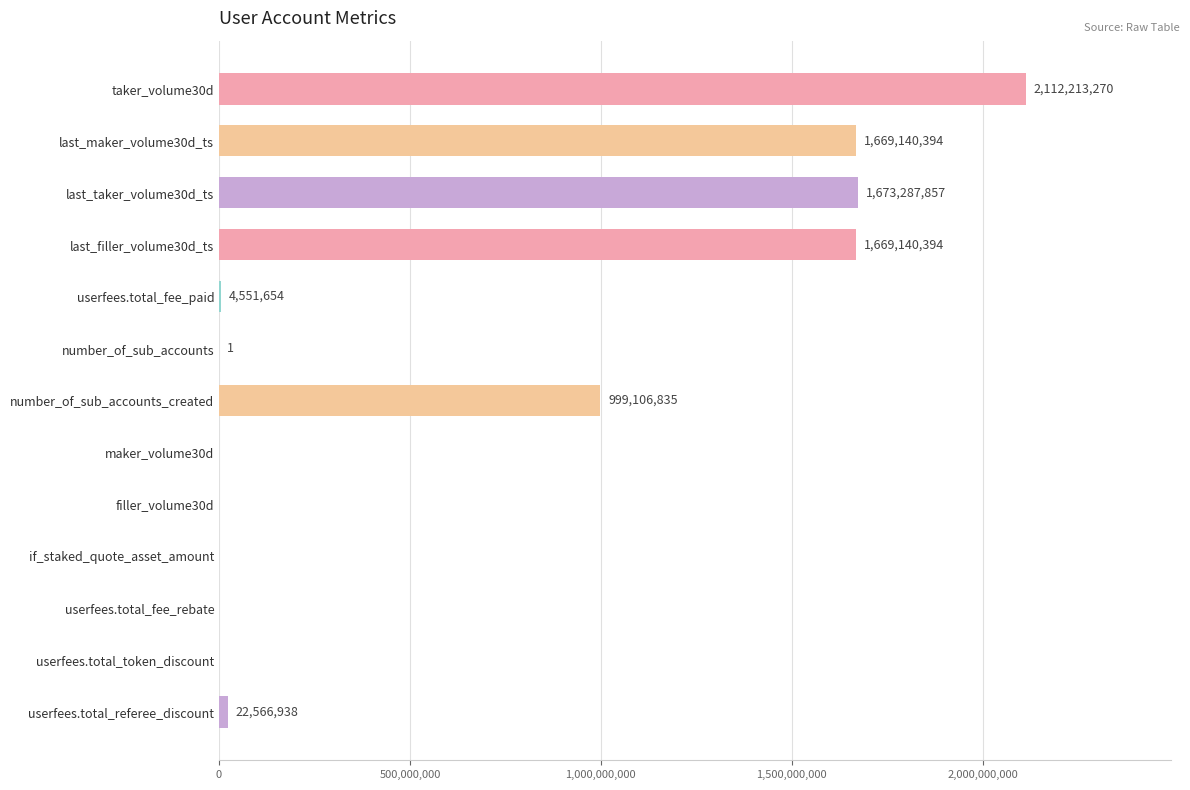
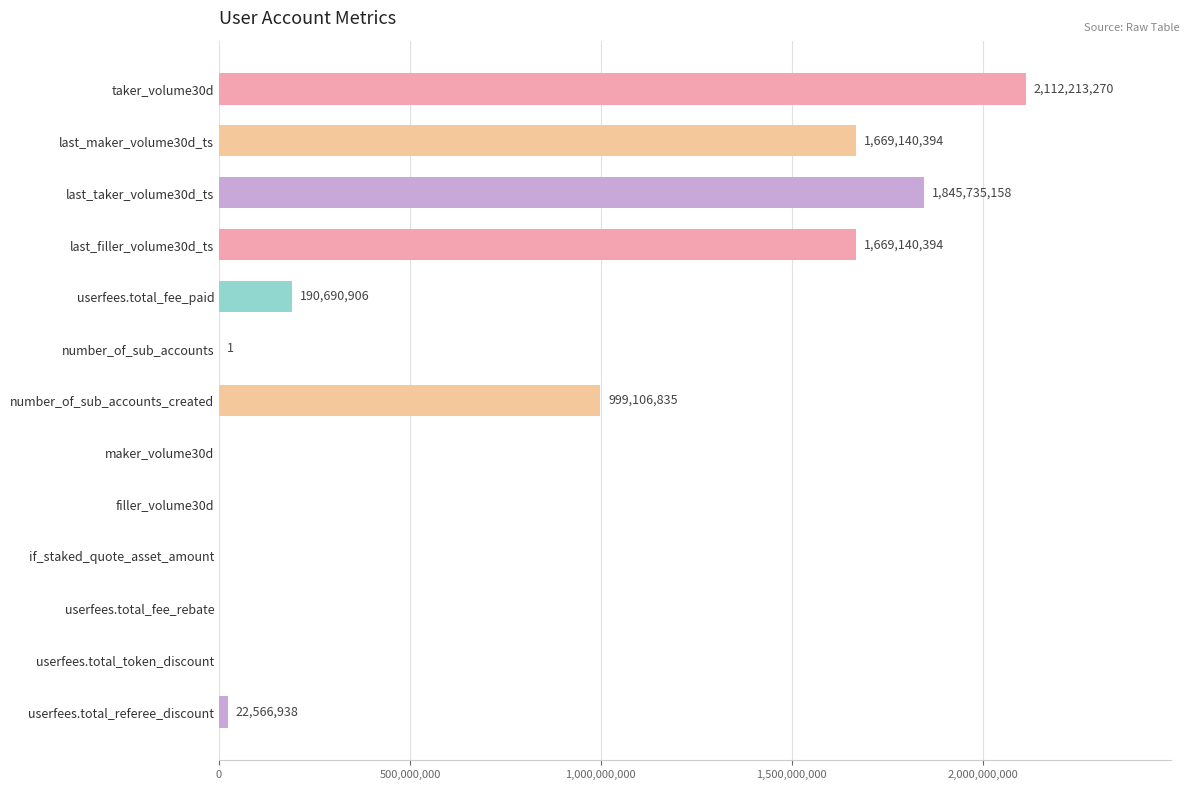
last_taker_volume30d_ts: 1,673,287,857 -> 1,845,735,158
userfees.total_fee_paid: 4,551,654 -> 190,690,906
